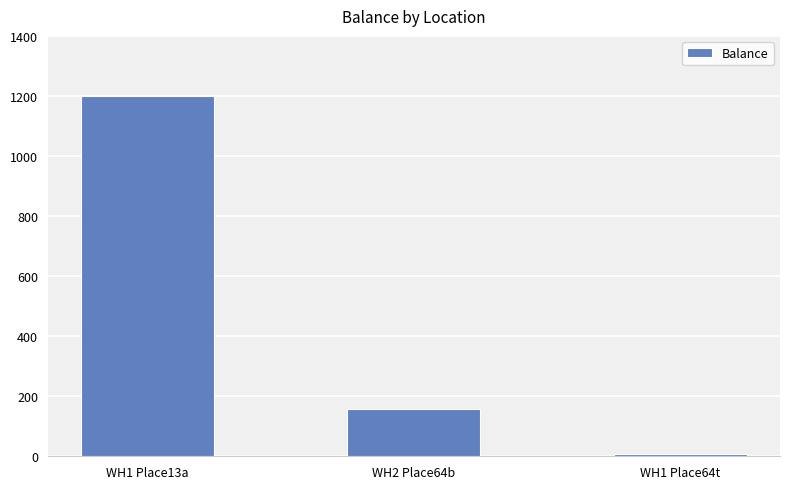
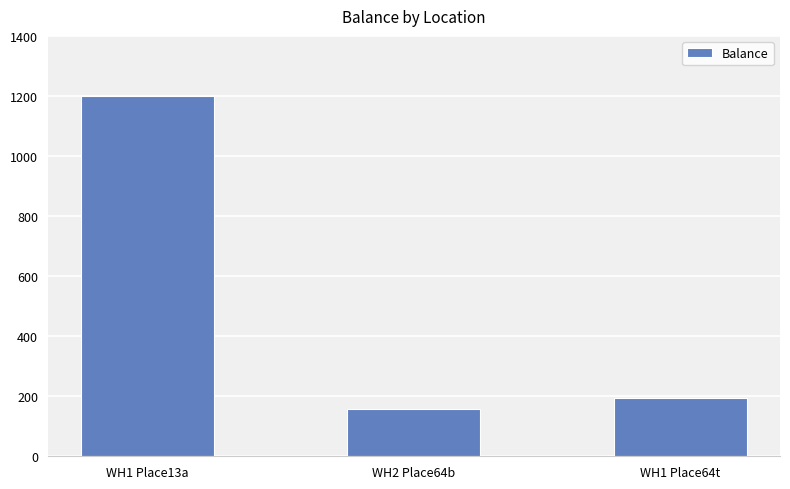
WH1 Place64t: 10 -> 200
